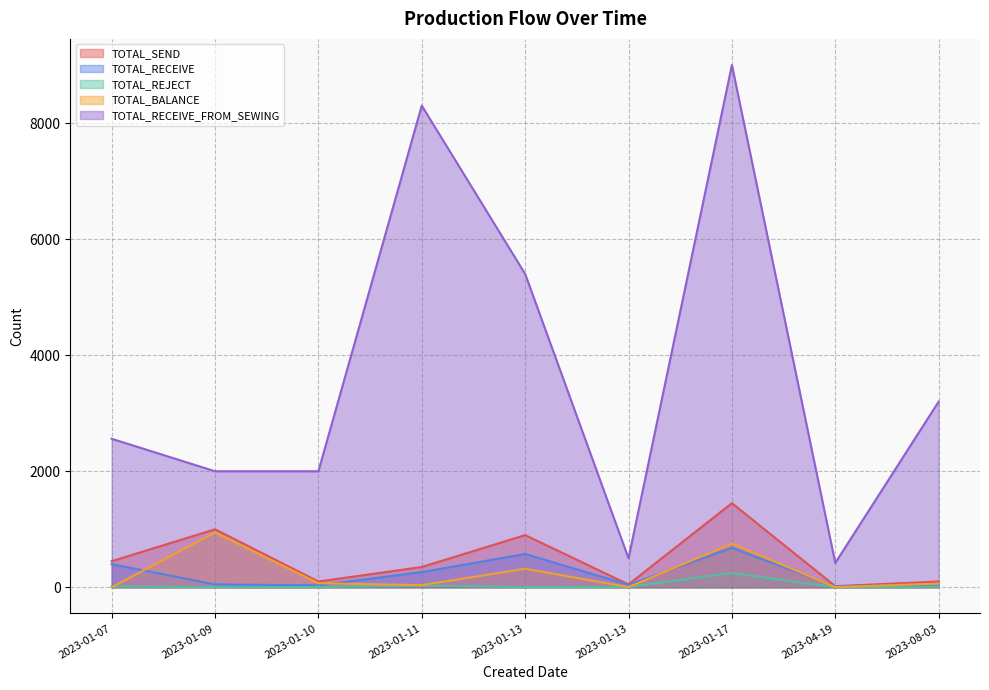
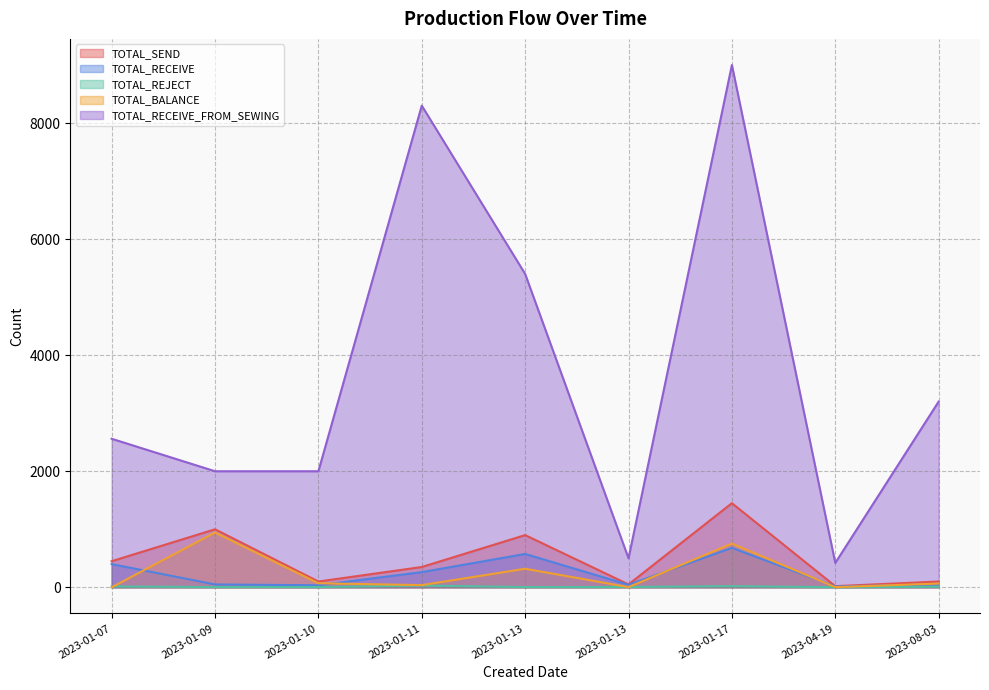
TOTAL_REJECT, 2023-01-17: 200 -> 0
